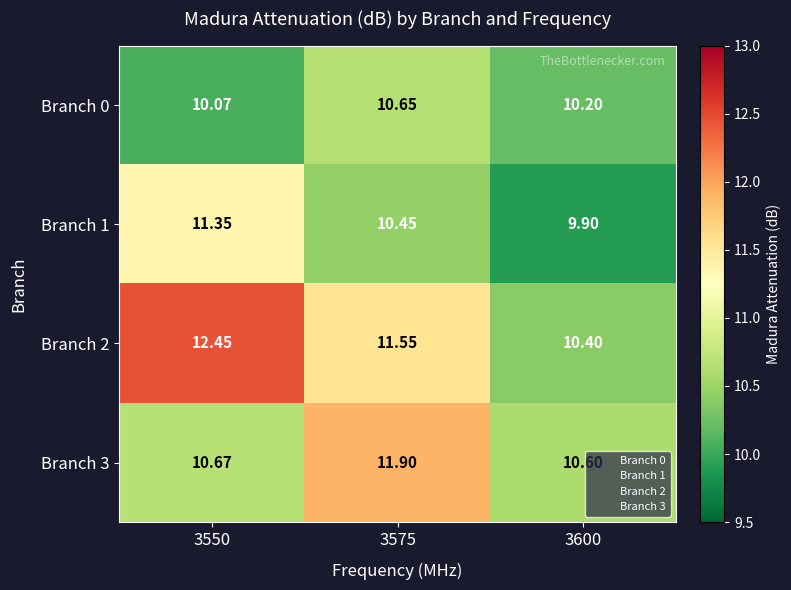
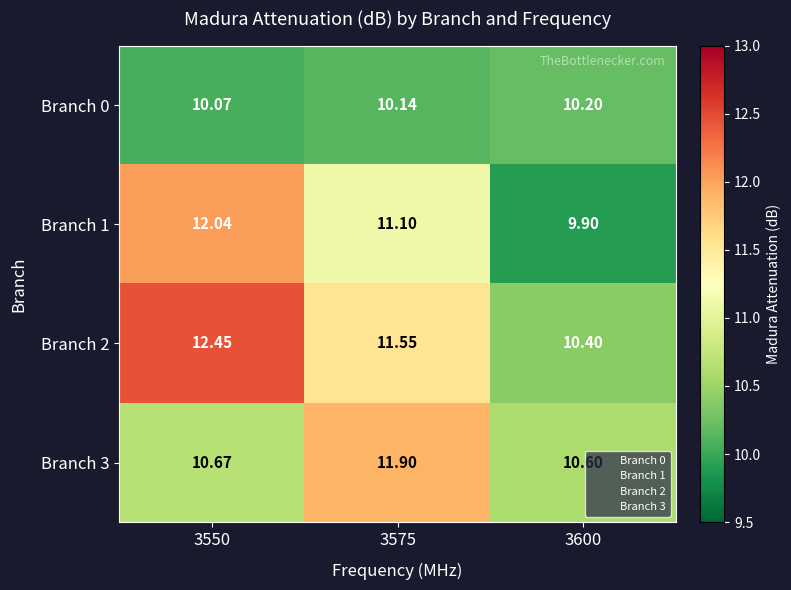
Branch 0, 3575: 10.65 -> 10.14
Branch 1, 3550: 11.35 -> 12.04
Branch 1, 3575: 10.45 -> 11.10
